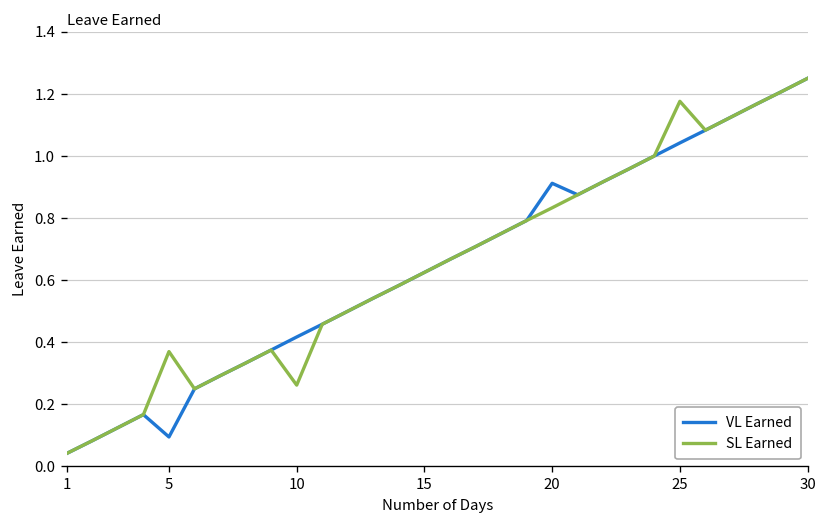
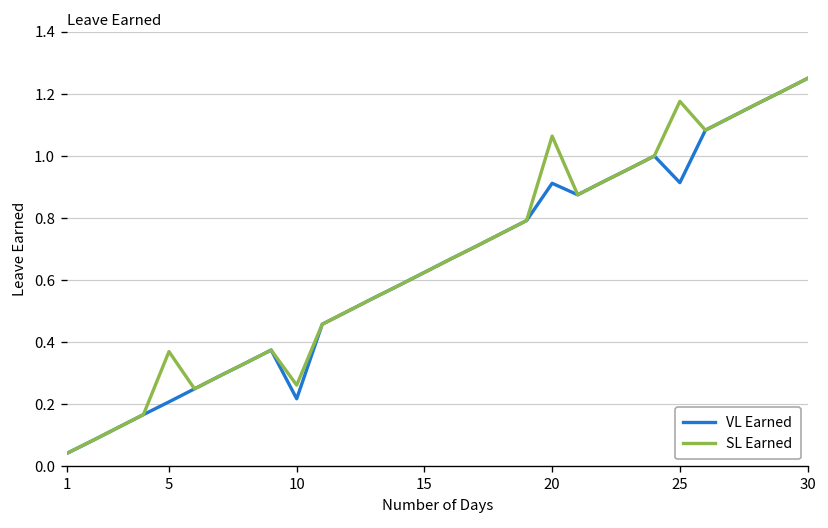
VL Earned, 5: 0.10 -> 0.21
VL Earned, 10: 0.42 -> 0.22
SL Earned, 20: 0.83 -> 1.06
VL Earned, 25: 1.04 -> 0.91
